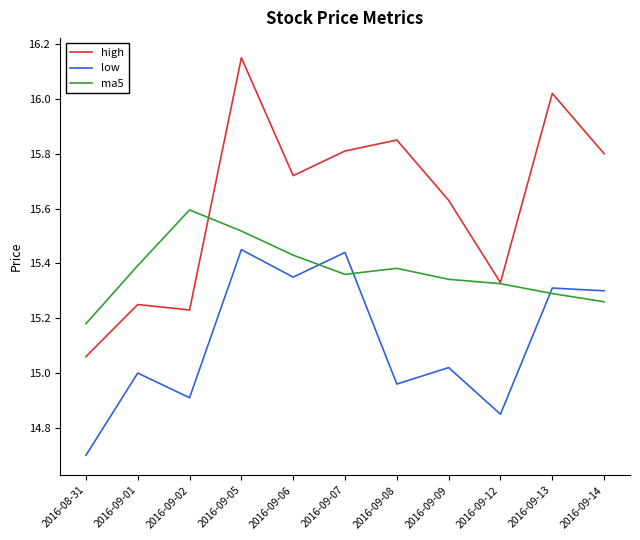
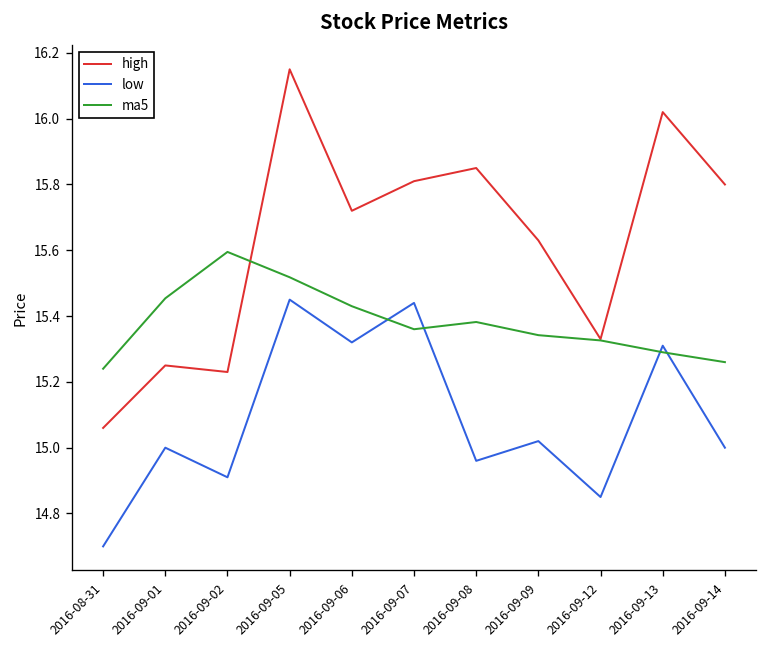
ma5, 2016-08-31: 15.18 -> 15.24
ma5, 2016-09-01: 15.39 -> 15.45
low, 2016-09-06: 15.35 -> 15.32
low, 2016-09-14: 15.3 -> 15.0
